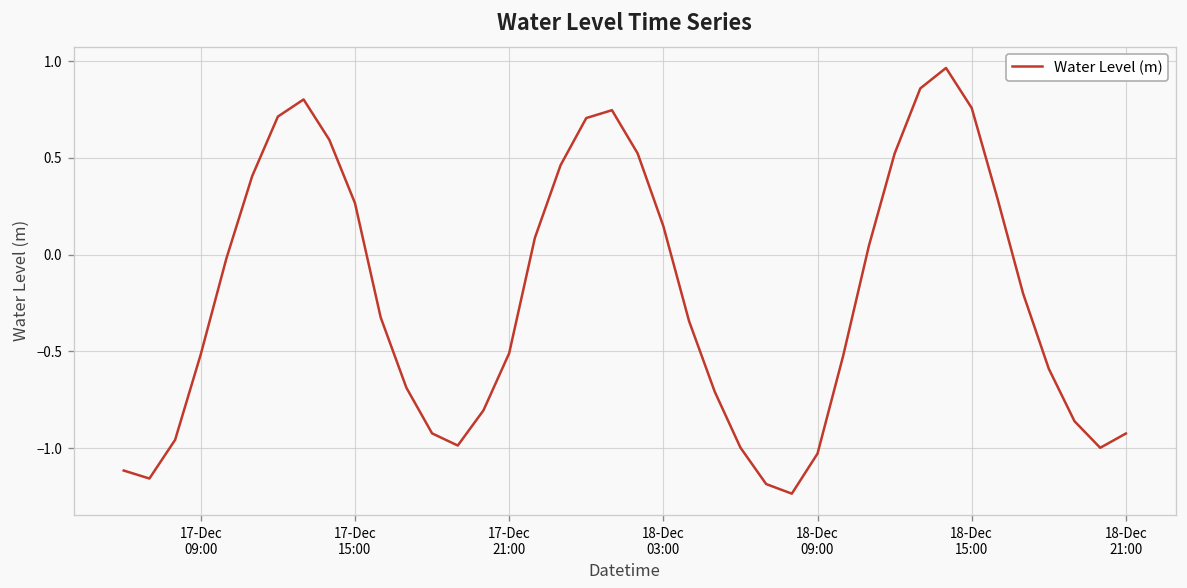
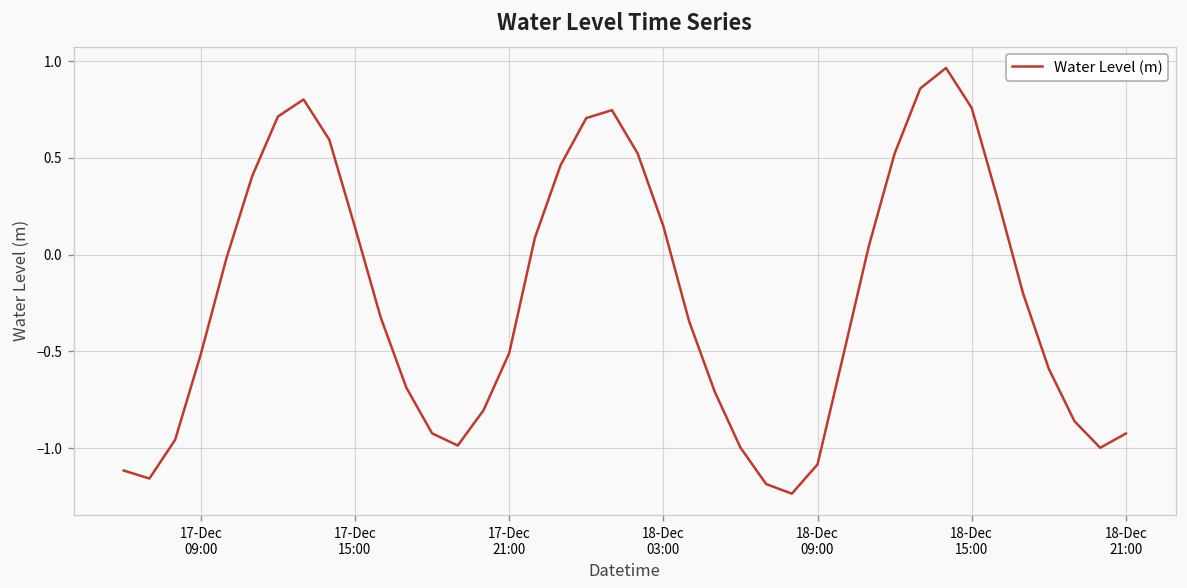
17-Dec 15:00: 0.27 -> 0.14
18-Dec 09:00: -1.03 -> -1.08
